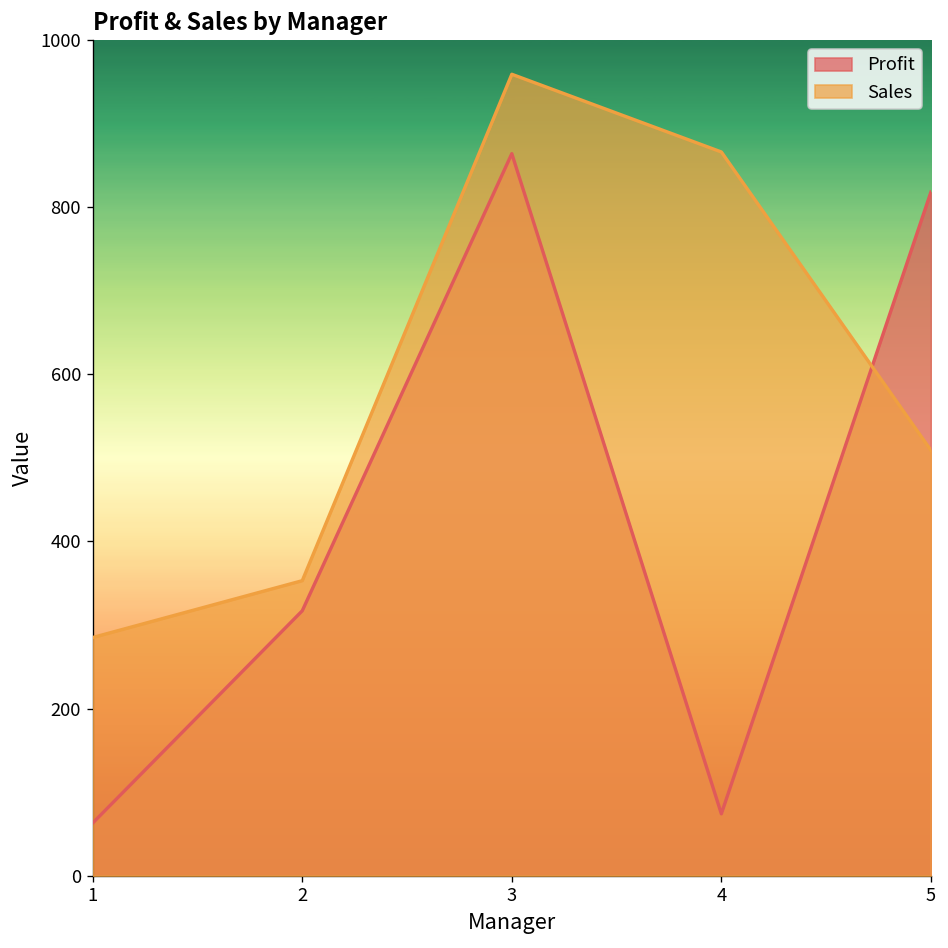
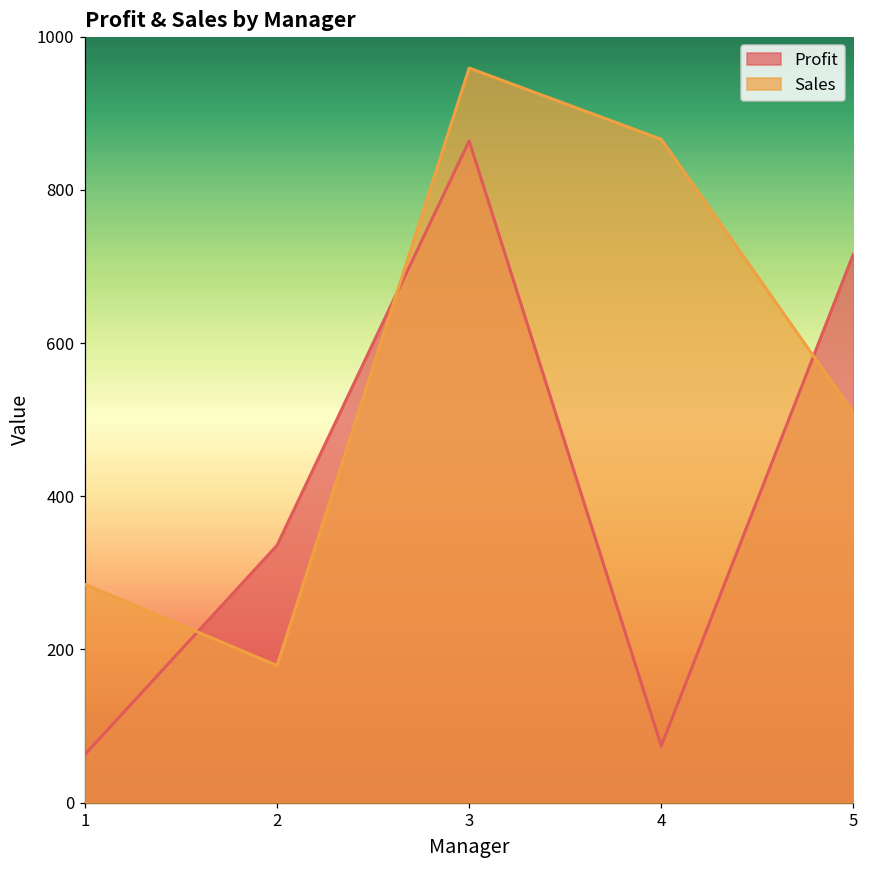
Profit, 2: 320 -> 340
Sales, 2: 350 -> 180
Profit, 5: 820 -> 720
